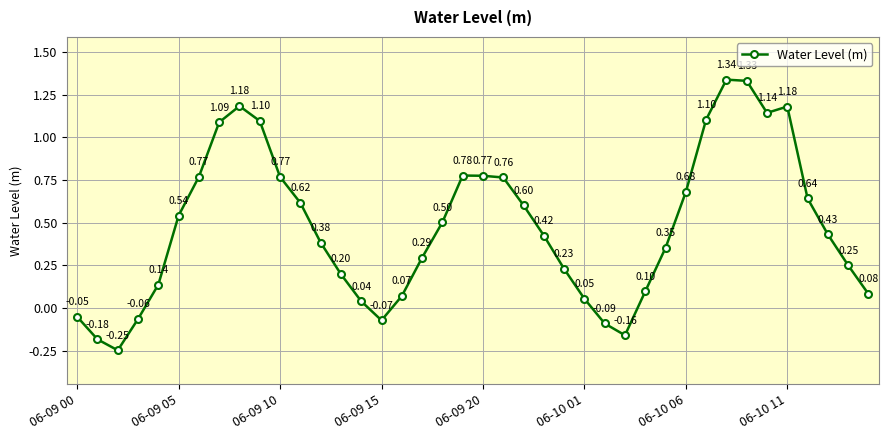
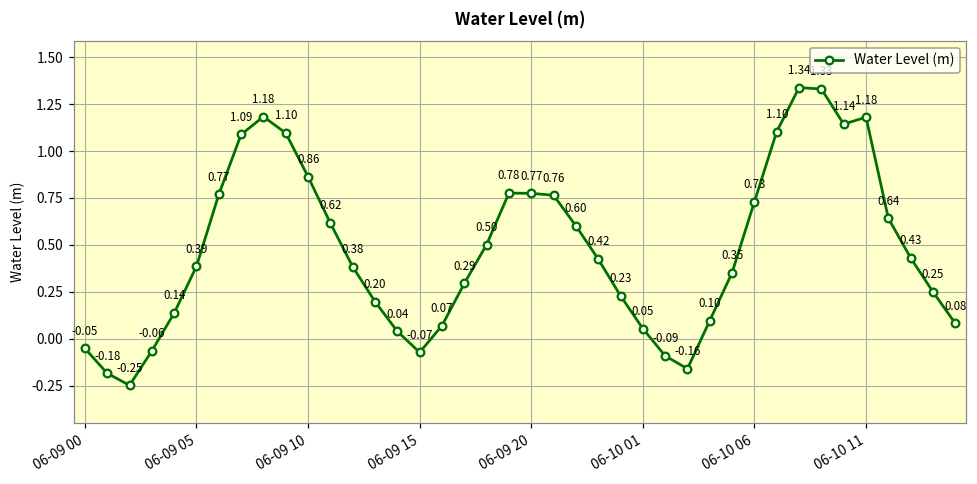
06-09 05: 0.54 -> 0.39
06-09 10: 0.77 -> 0.86
06-10 06: 0.68 -> 0.73
